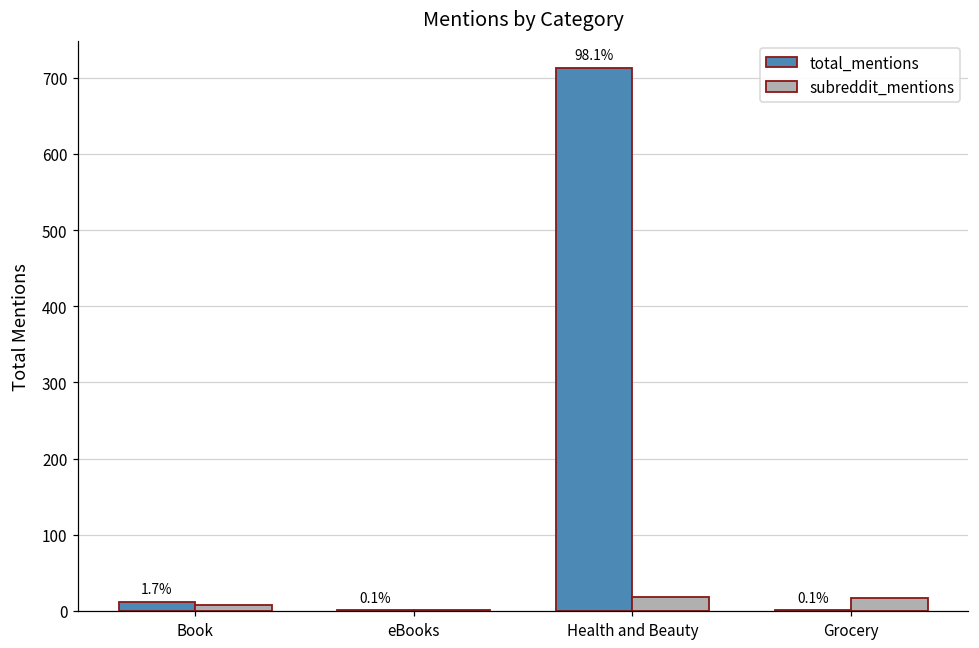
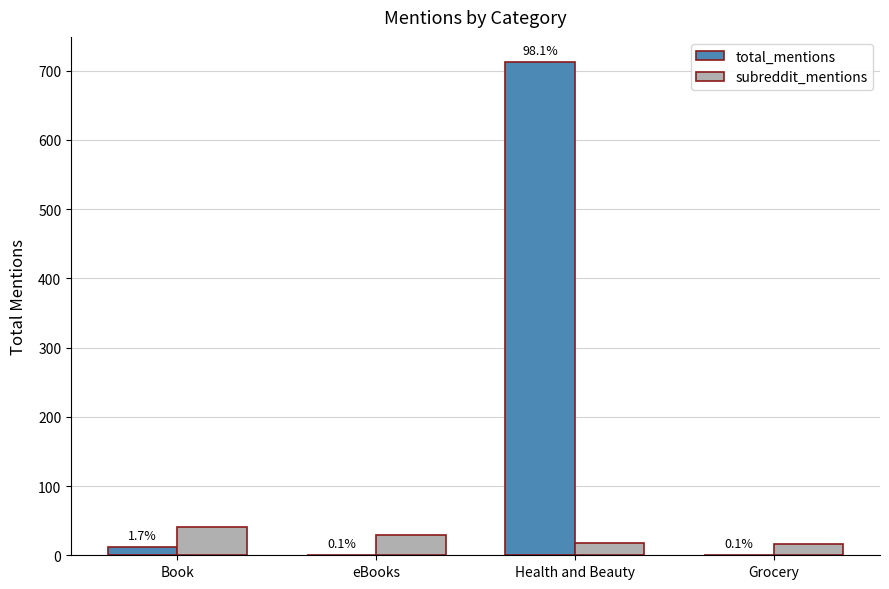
subreddit_mentions, Book: 10 -> 40
subreddit_mentions, eBooks: 0 -> 30
